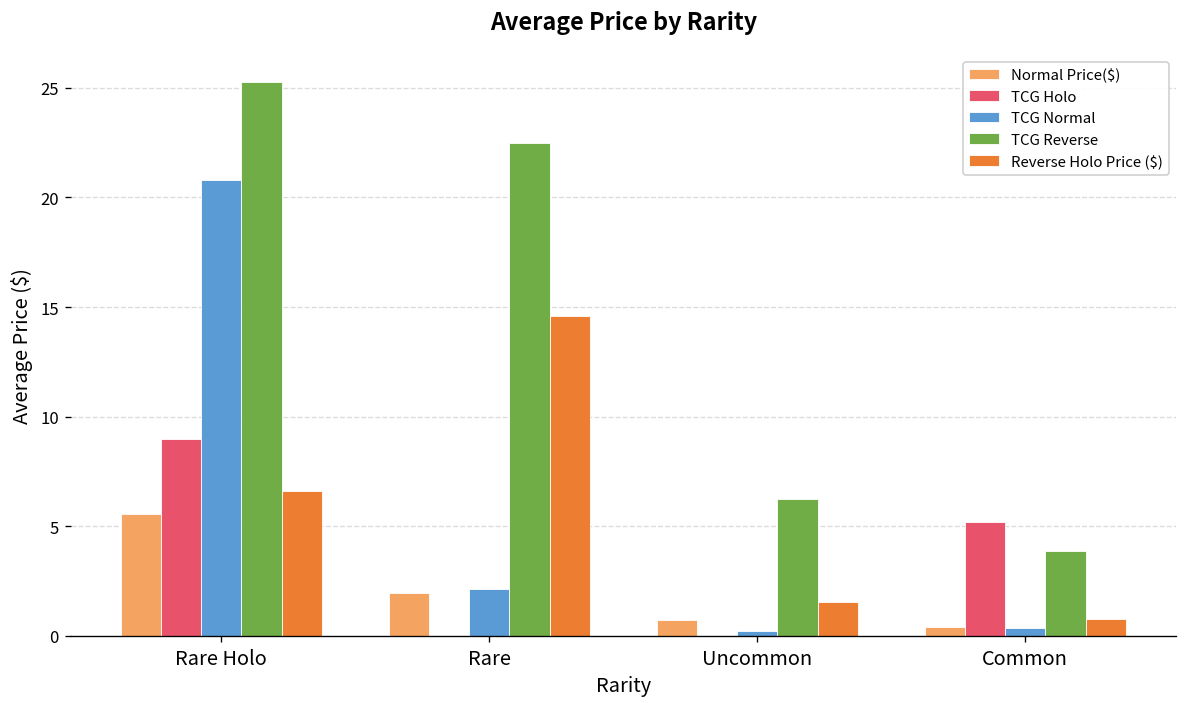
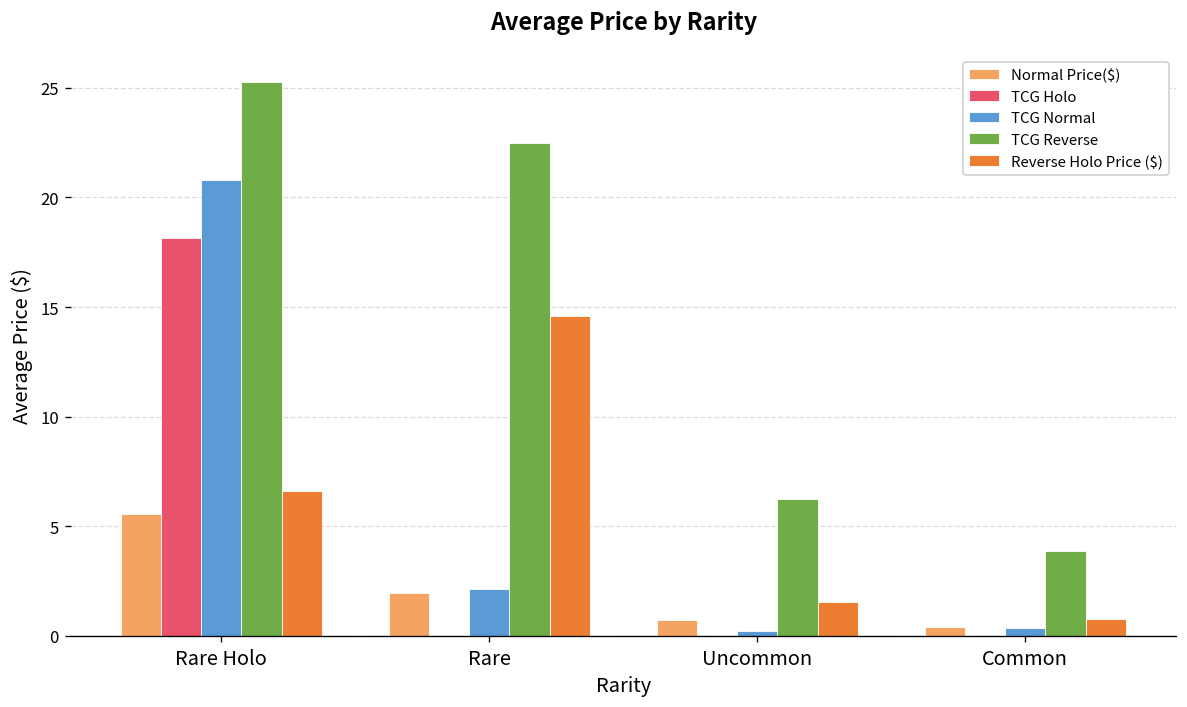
TCG Holo, Rare Holo: 9.0 -> 18.1
TCG Holo, Common: 5.2 -> 0.0
